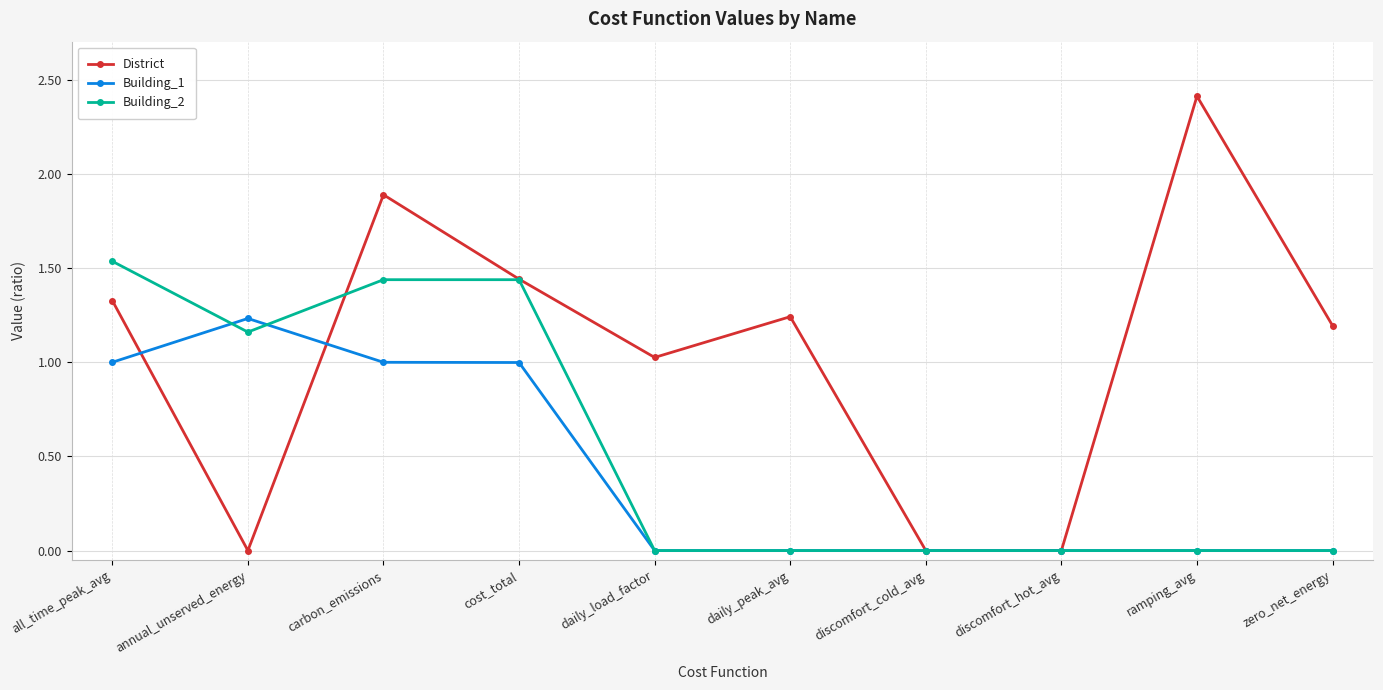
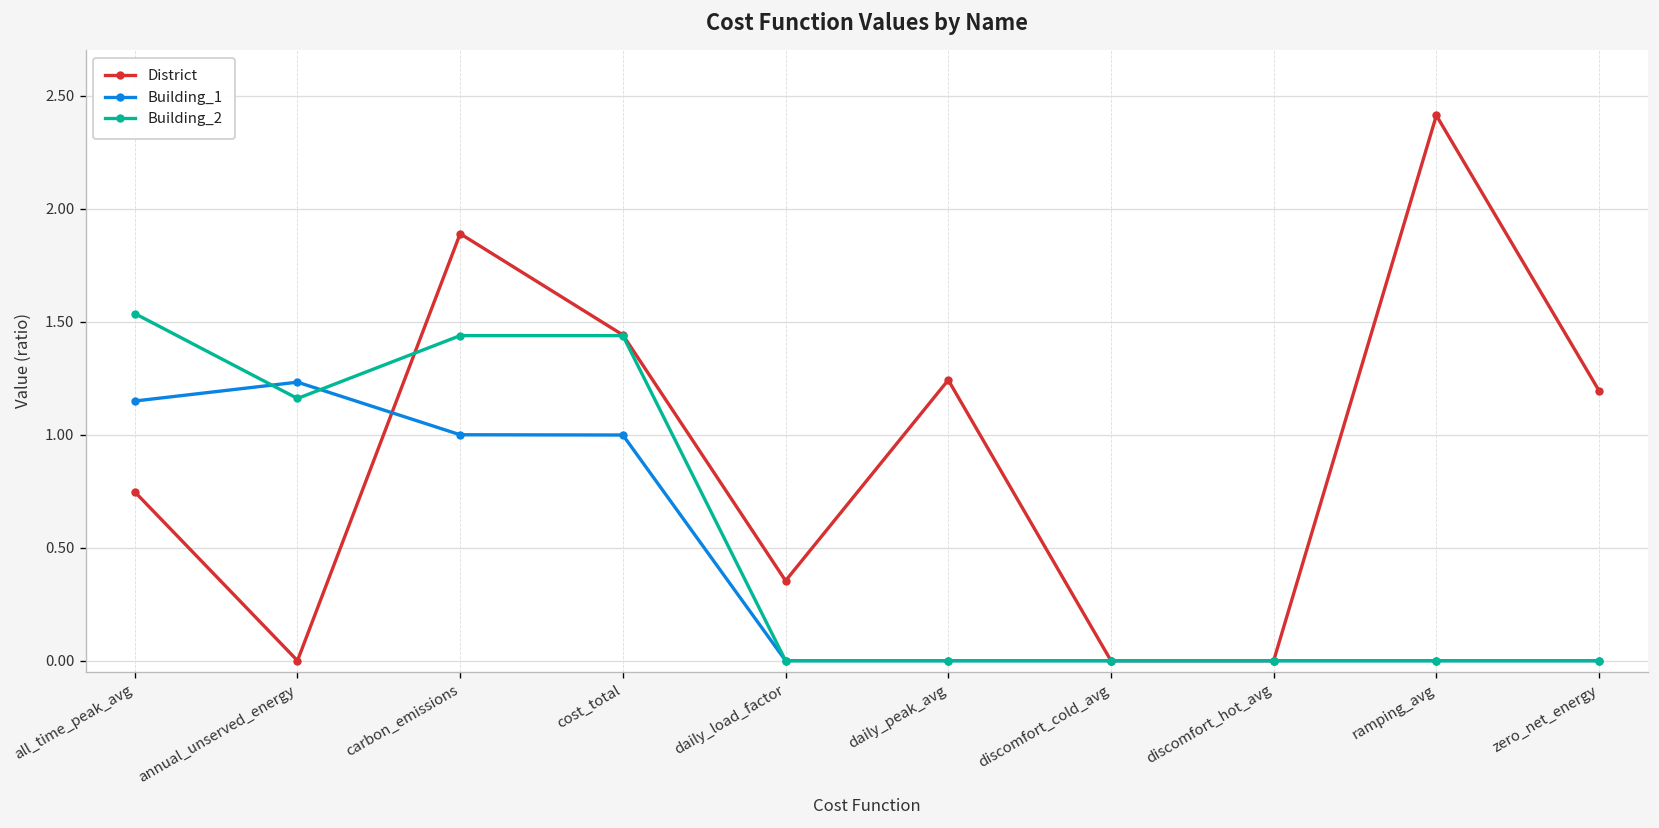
District, all_time_peak_avg: 1.33 -> 0.75
Building_1, all_time_peak_avg: 1.00 -> 1.15
District, daily_load_factor: 1.03 -> 0.35
